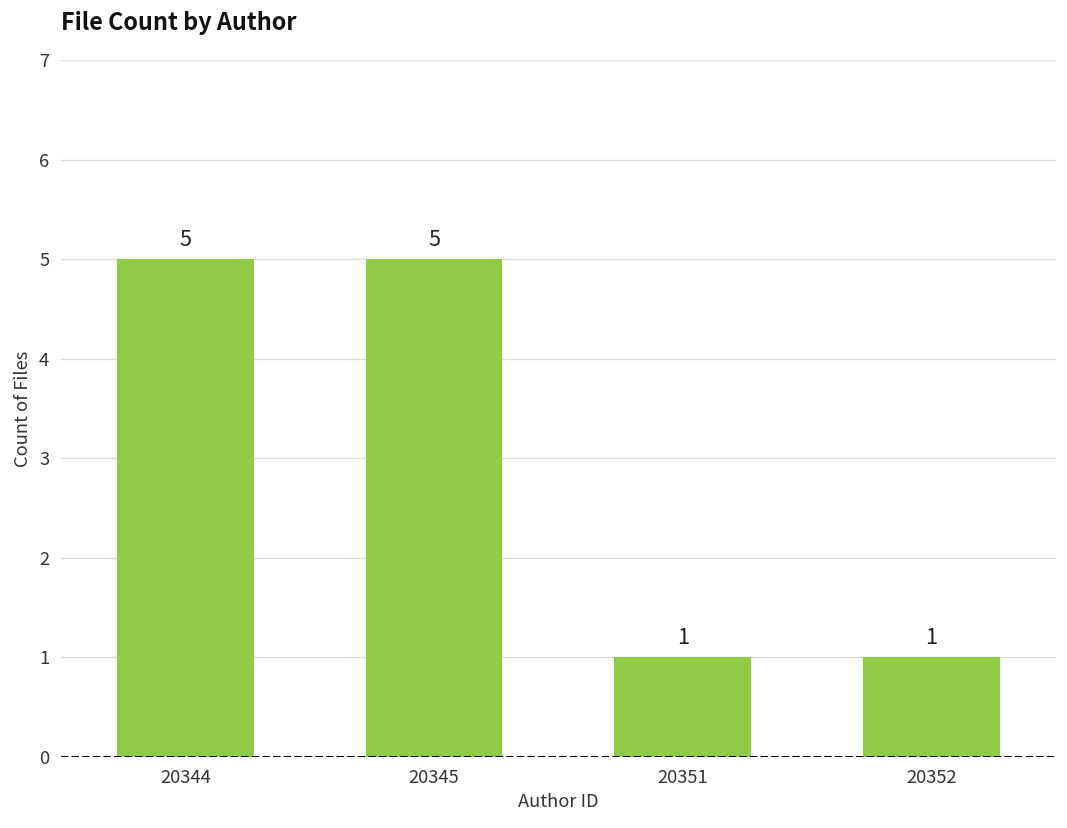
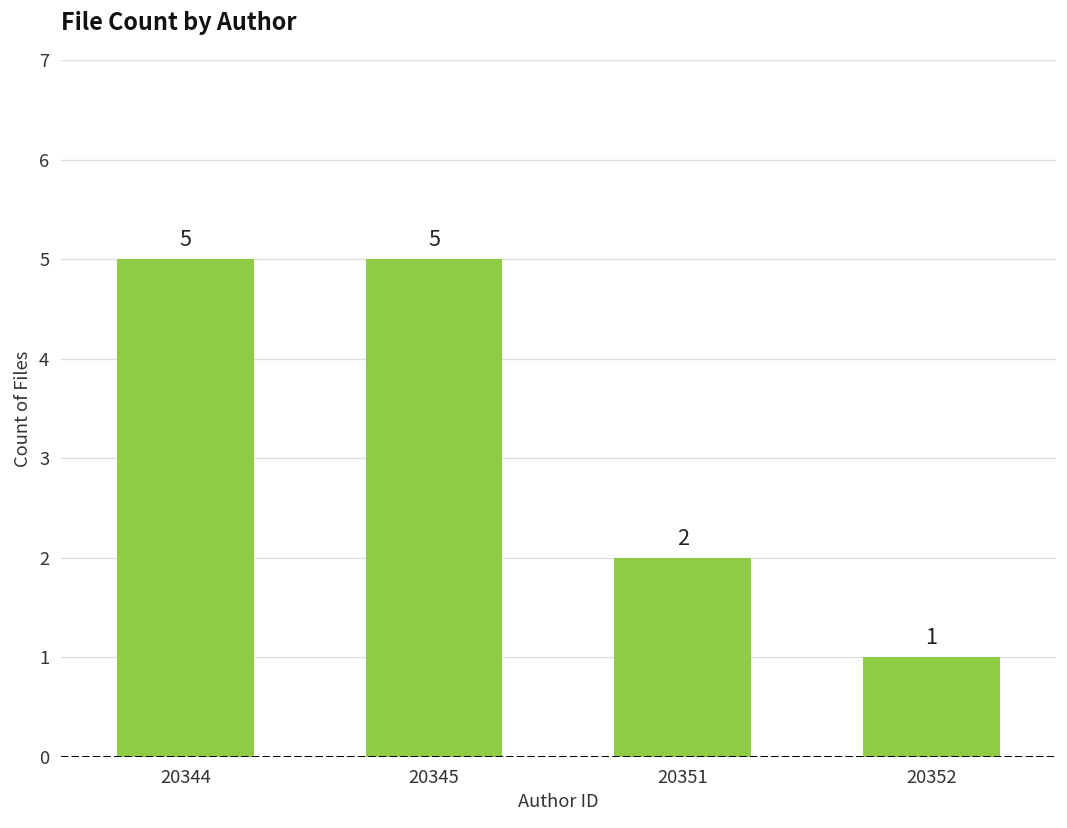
20351: 1 -> 2
